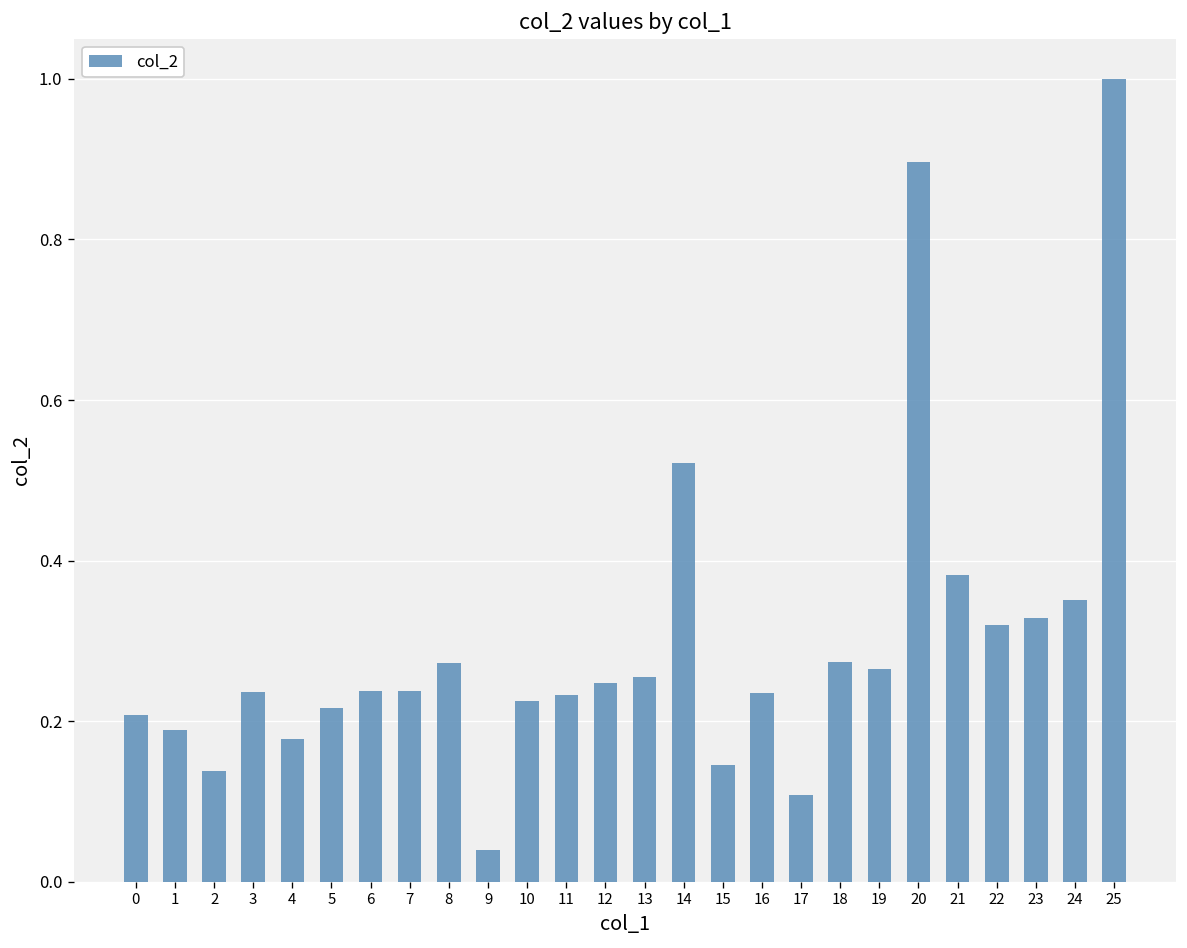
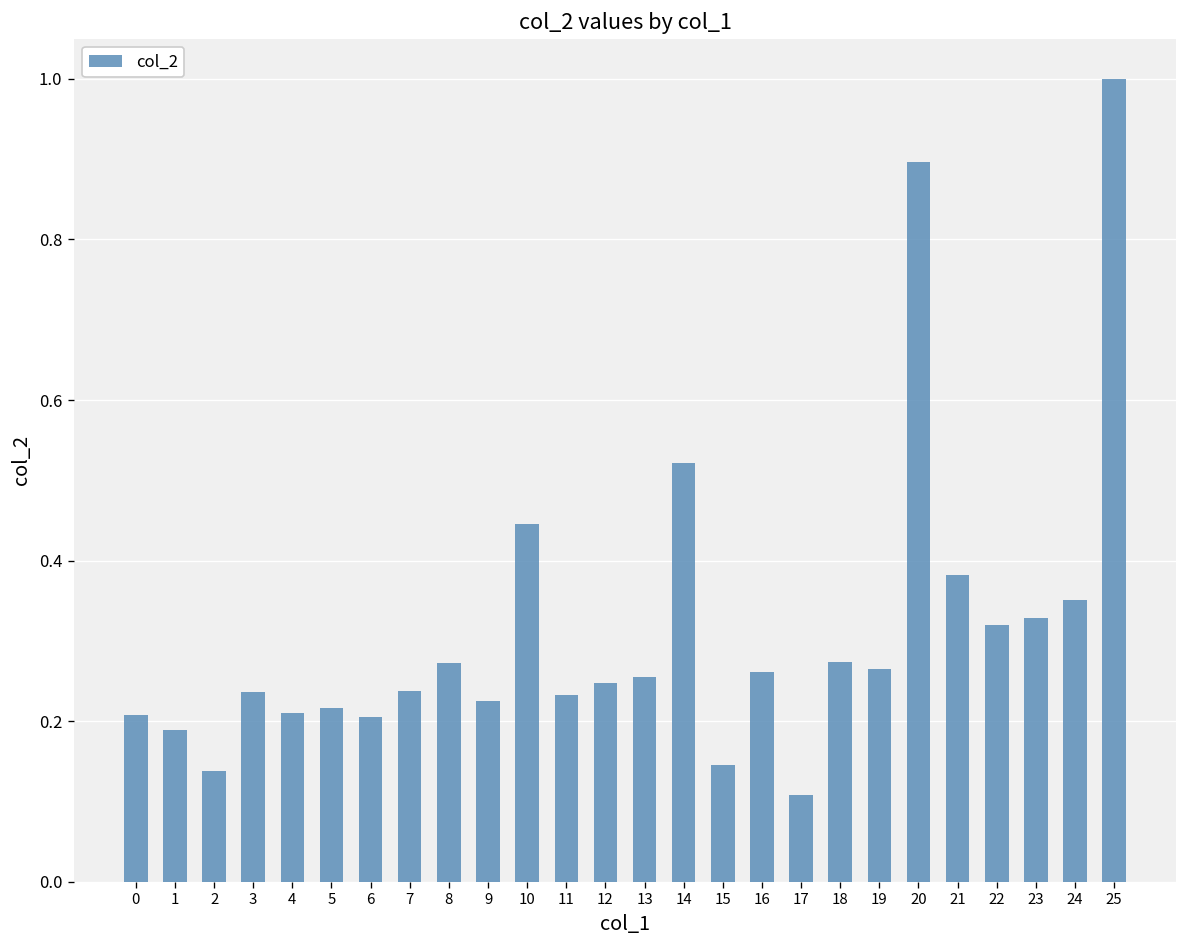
4: 0.18 -> 0.21
6: 0.24 -> 0.21
9: 0.04 -> 0.23
10: 0.23 -> 0.44
16: 0.24 -> 0.26
